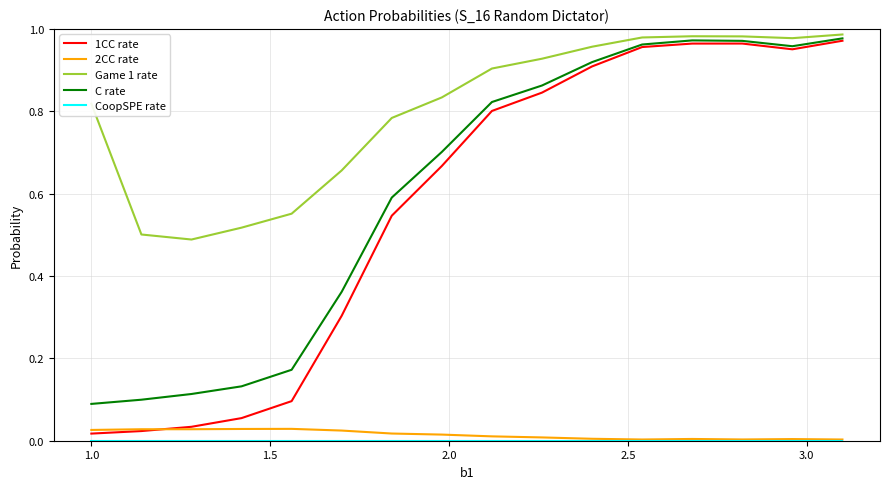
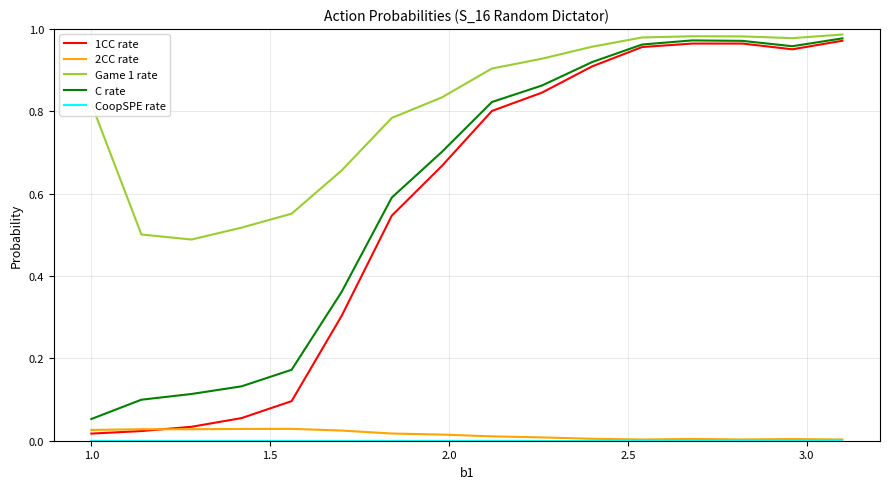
C rate, 1.0: 0.09 -> 0.05
